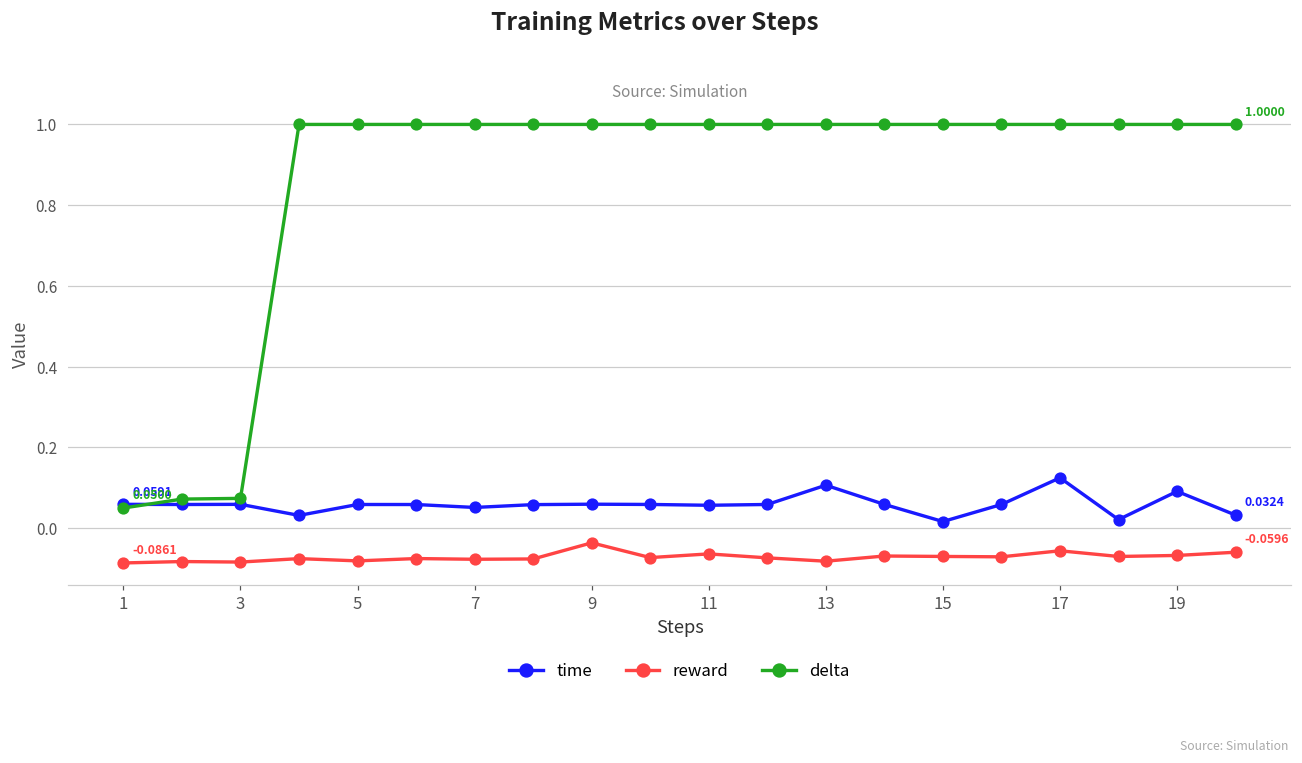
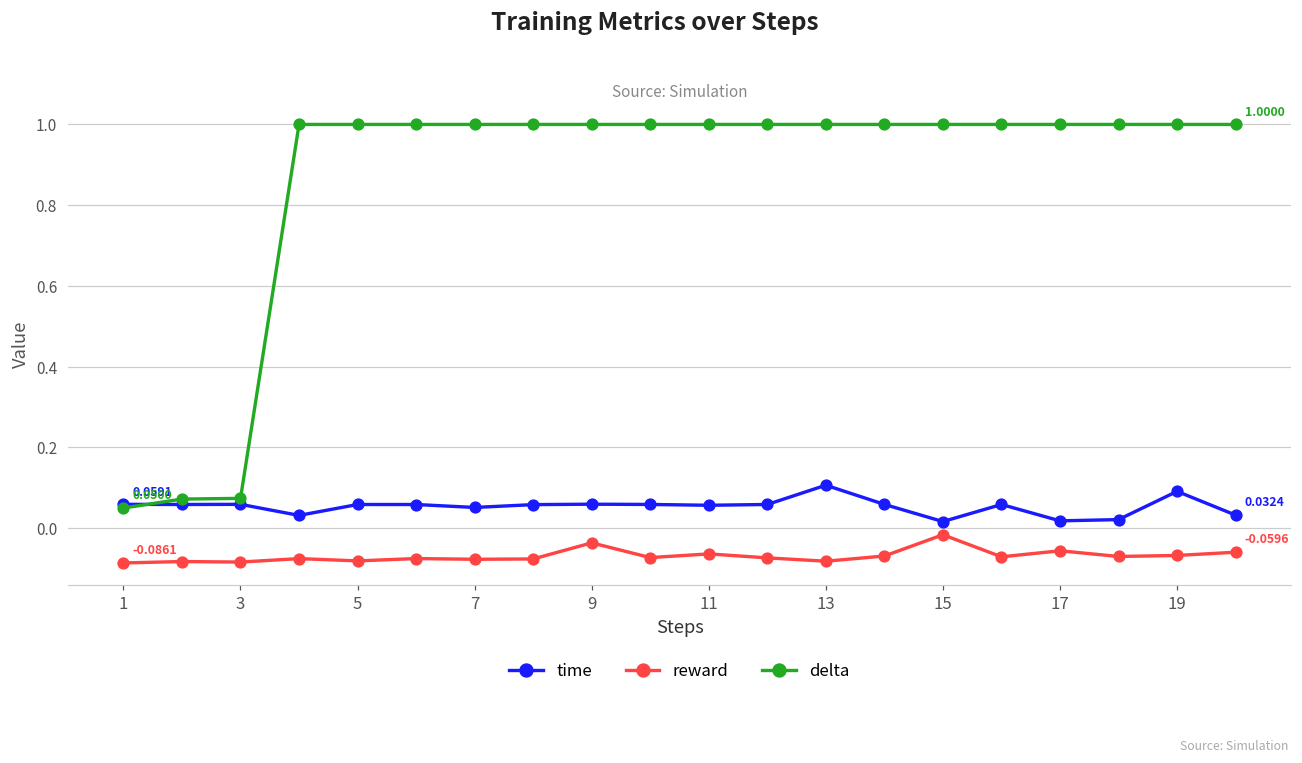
reward, 15: -0.07 -> -0.02
time, 17: 0.12 -> 0.02
